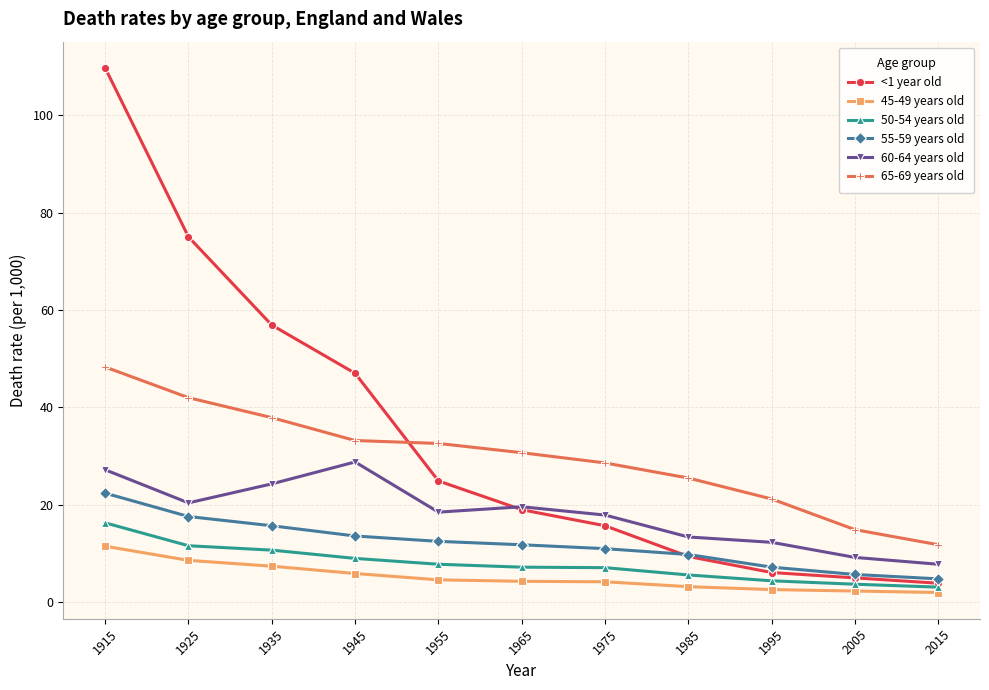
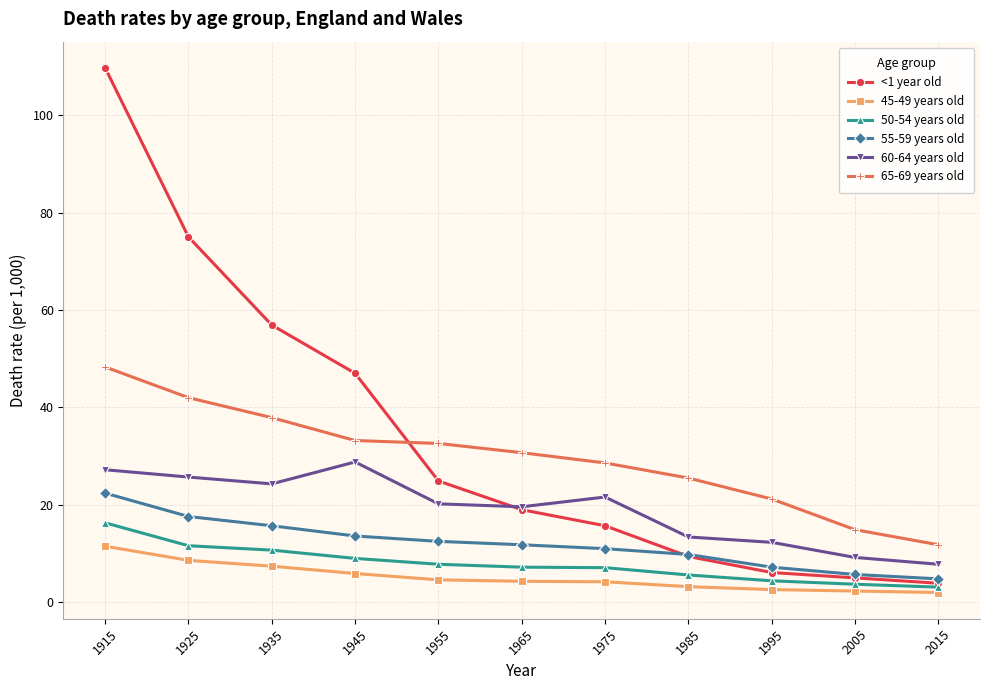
60-64 years old, 1925: 20 -> 26
60-64 years old, 1955: 19 -> 20
60-64 years old, 1975: 18 -> 22
